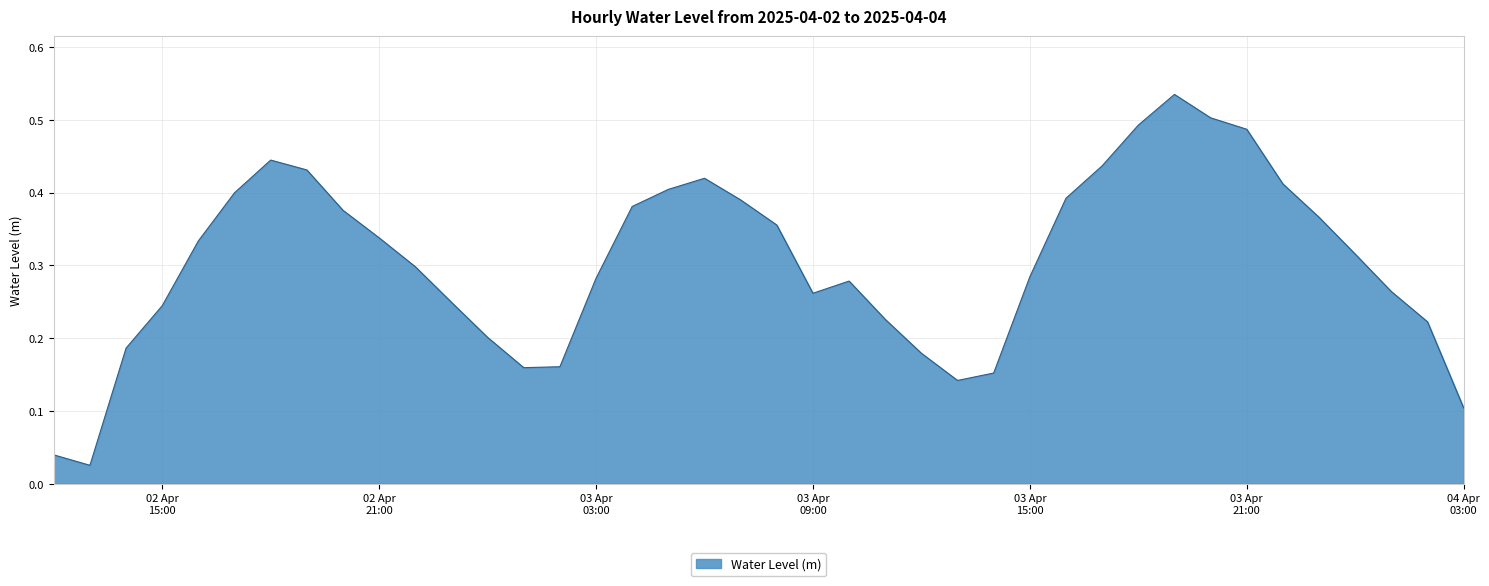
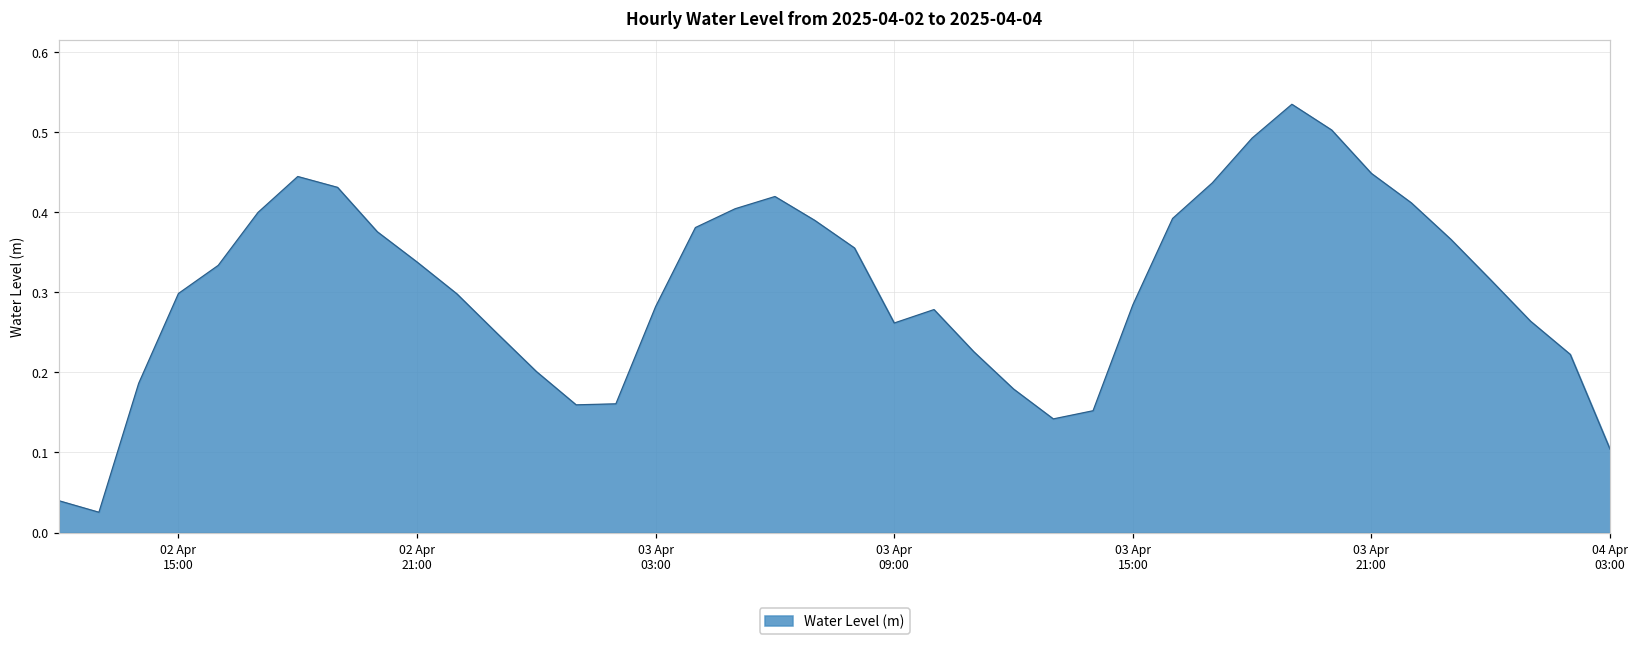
02 Apr 15:00: 0.24 -> 0.30
03 Apr 21:00: 0.49 -> 0.45
